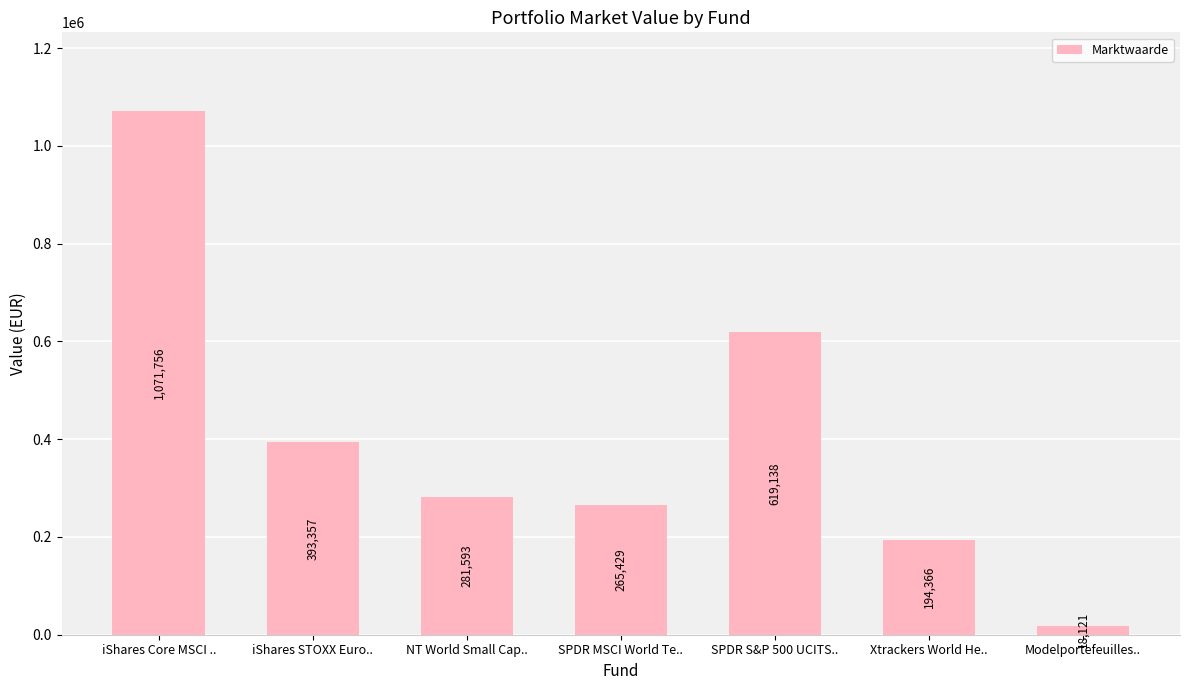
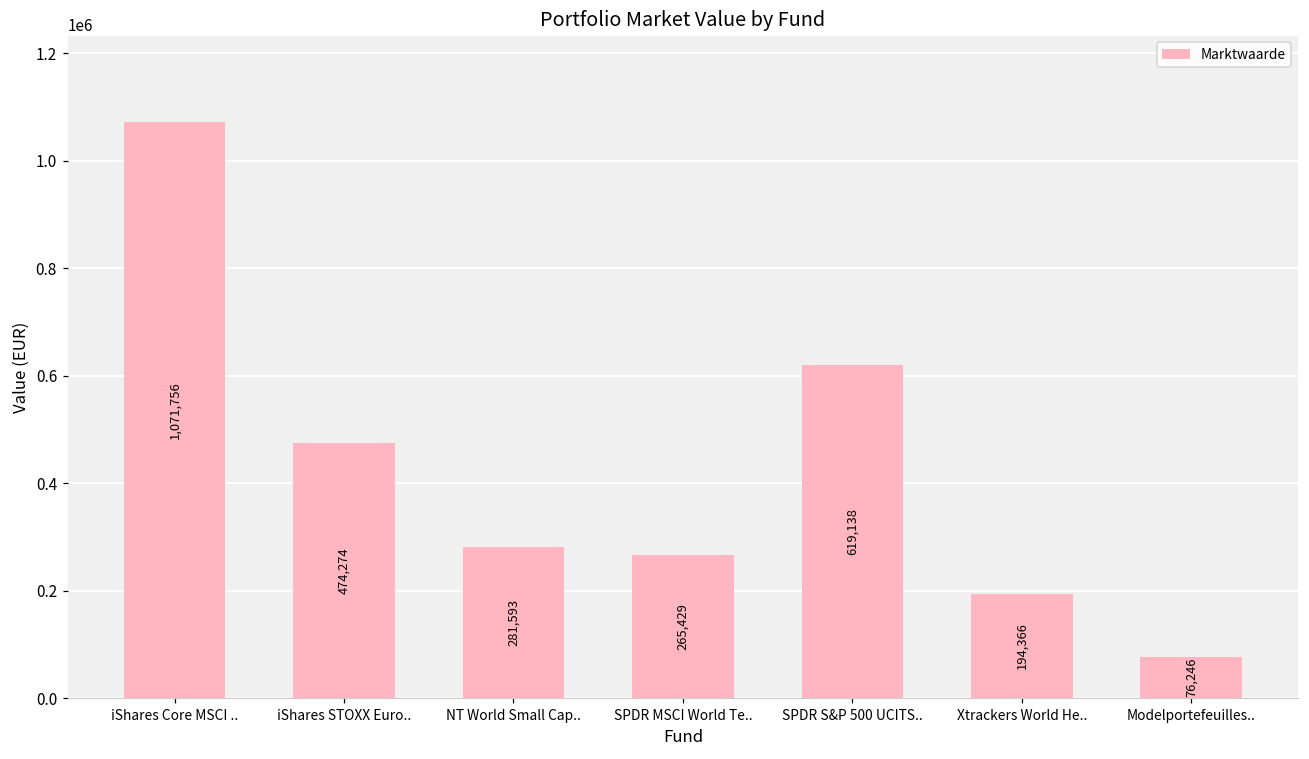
iShares STOXX Euro..: 393,357 -> 474,274
Modelportefeuilles..: 18,121 -> 76,246
